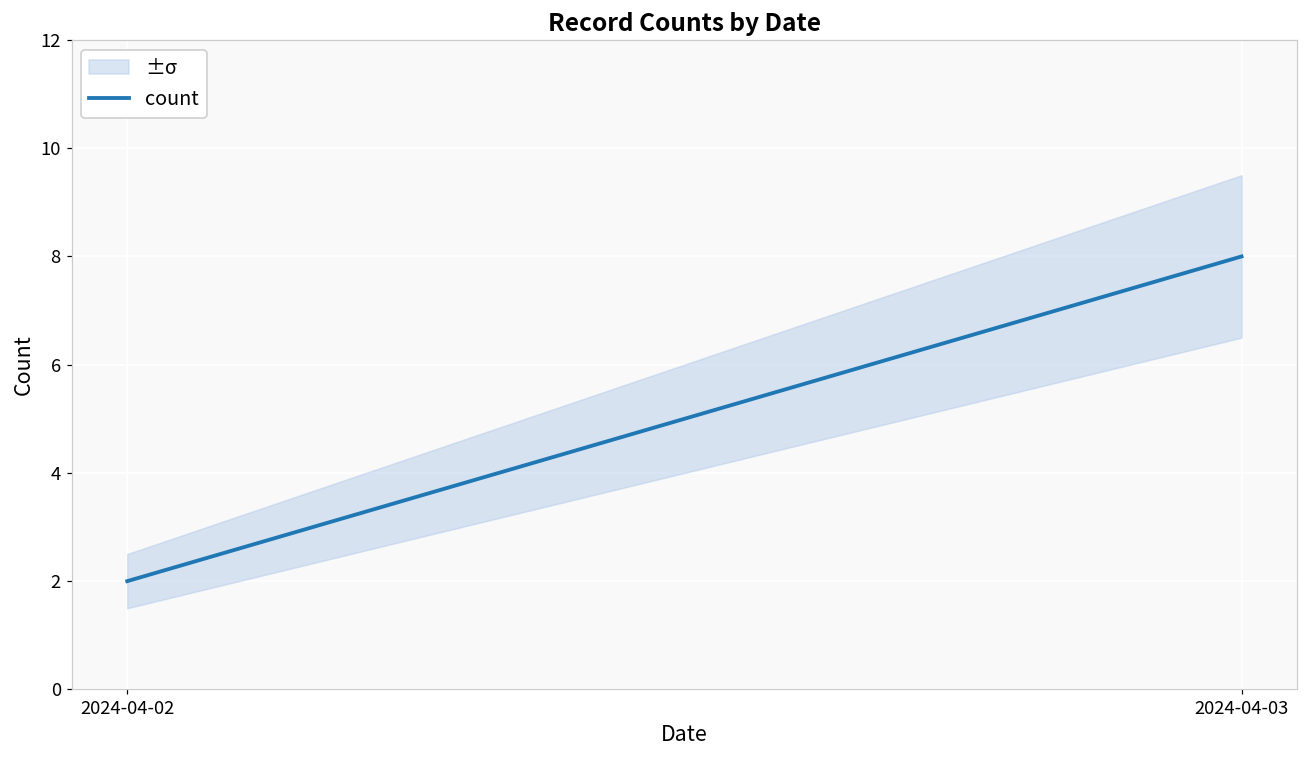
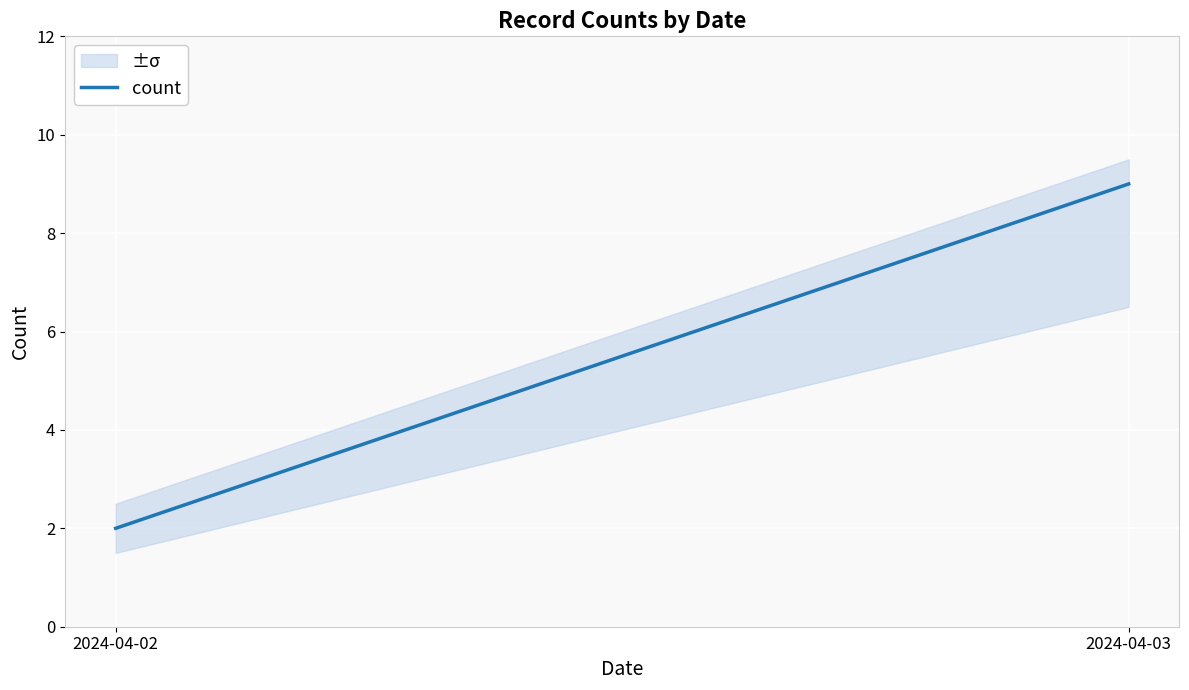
count, 2024-04-03: 8 -> 9
